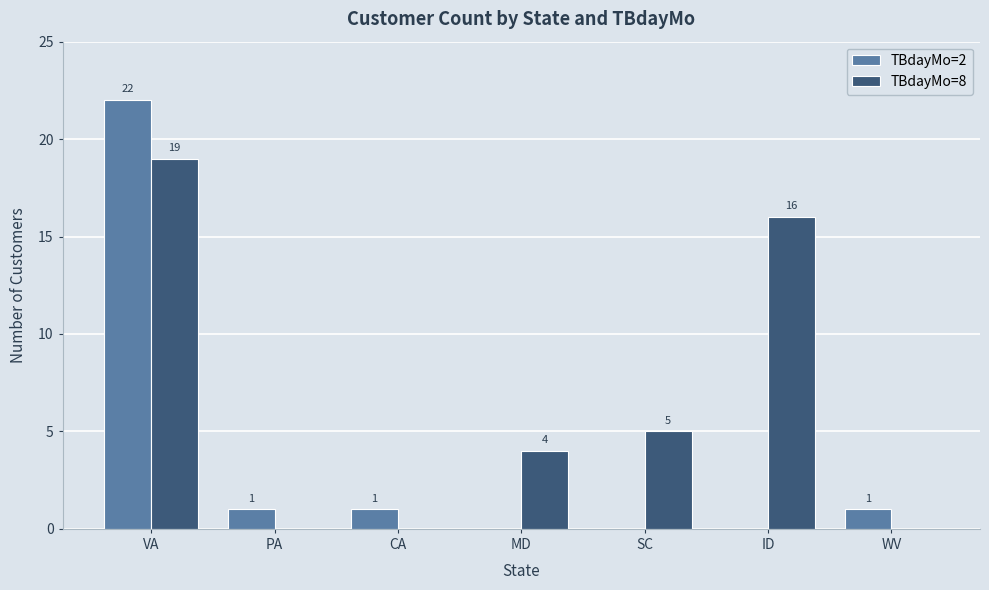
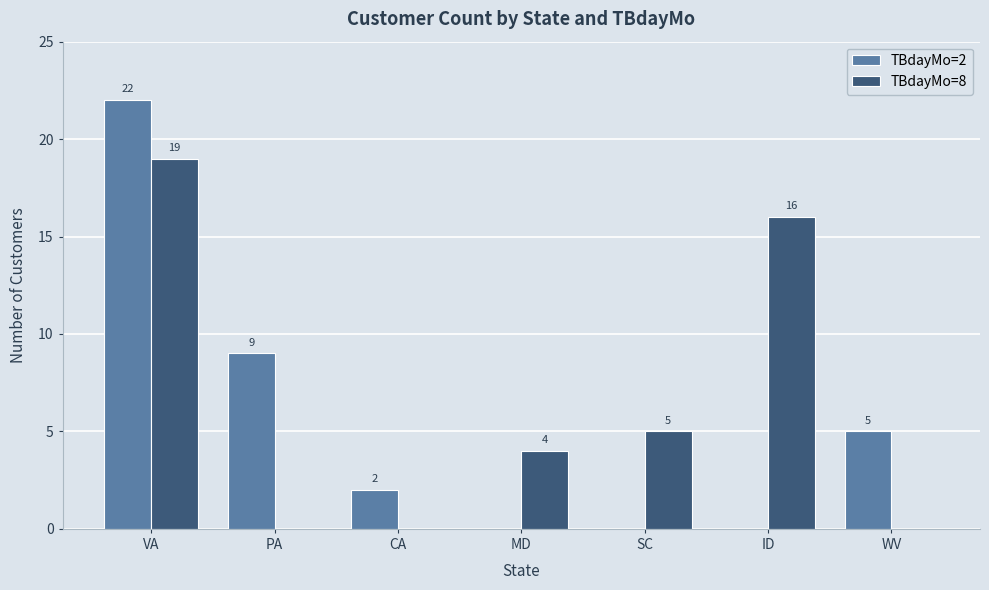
TBdayMo=2, PA: 1 -> 9
TBdayMo=2, CA: 1 -> 2
TBdayMo=2, WV: 1 -> 5
